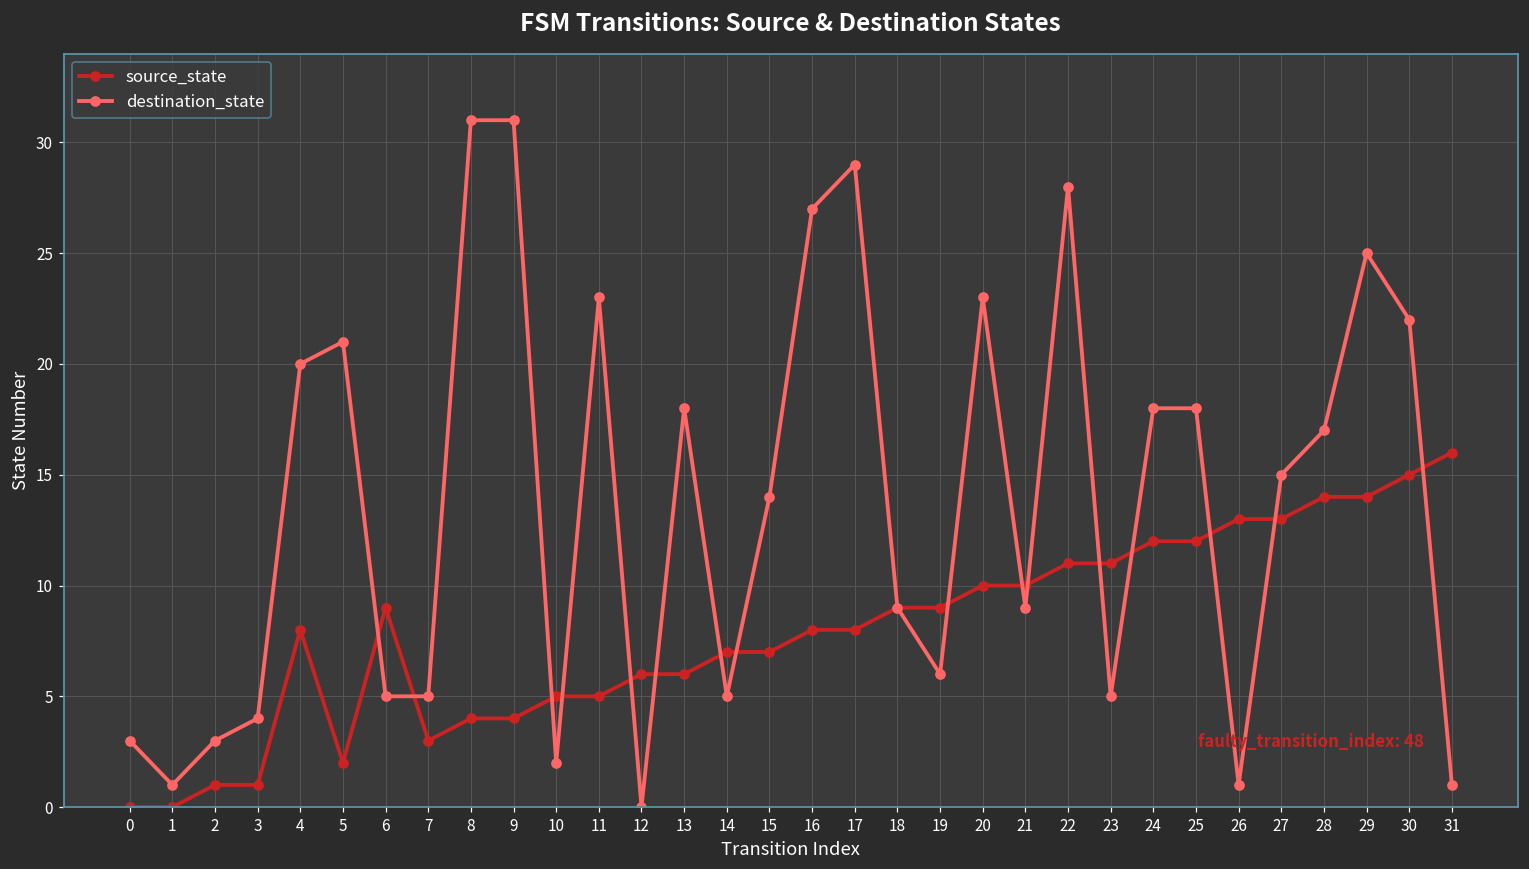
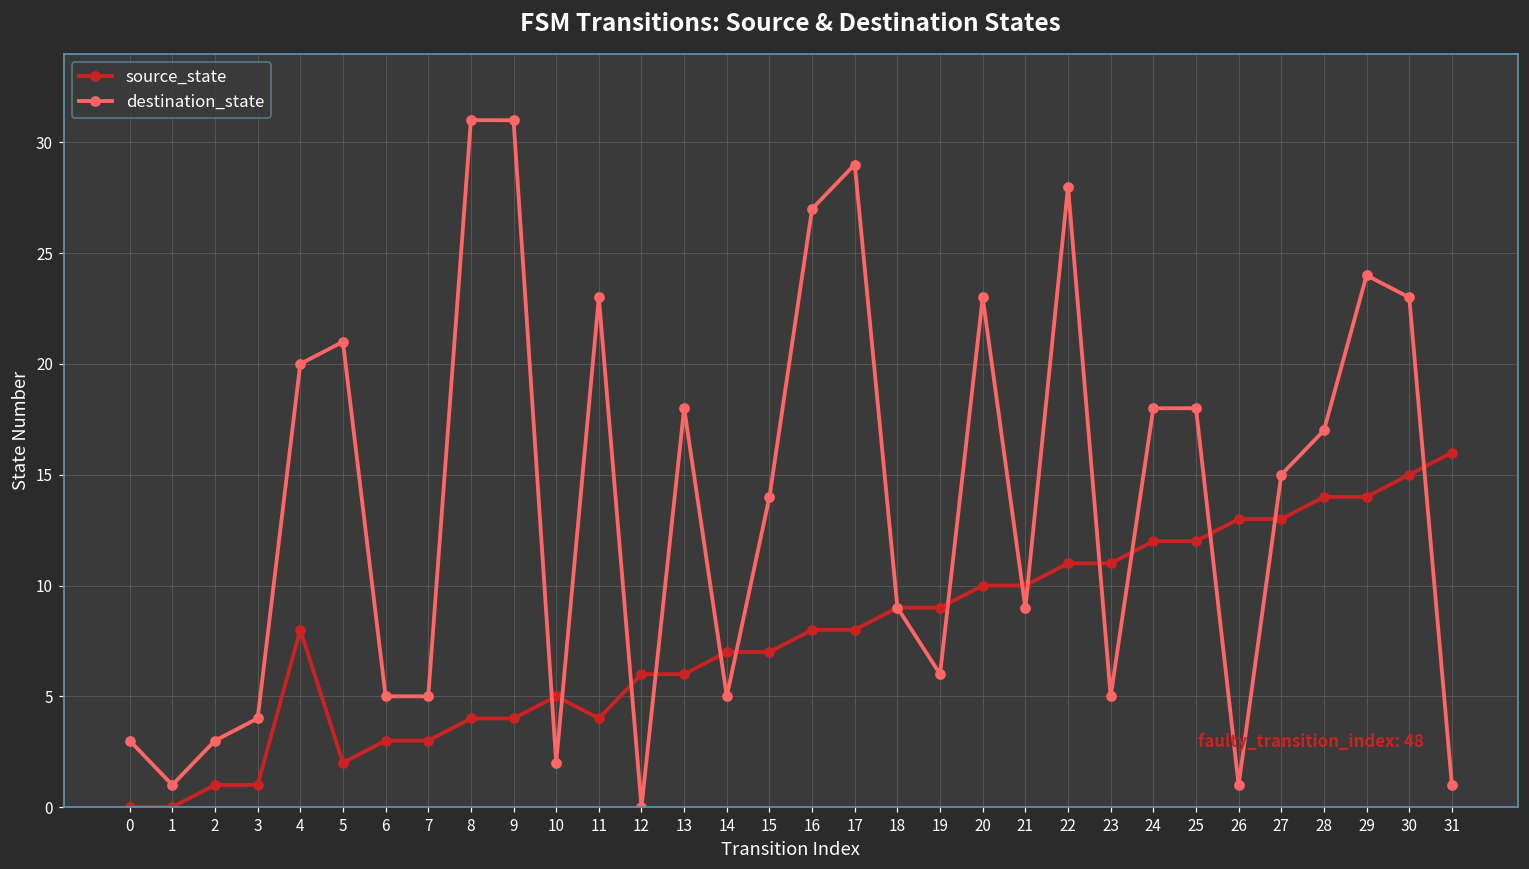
source_state, 6: 9 -> 3
source_state, 11: 5 -> 4
destination_state, 29: 25 -> 24
destination_state, 30: 22 -> 23
